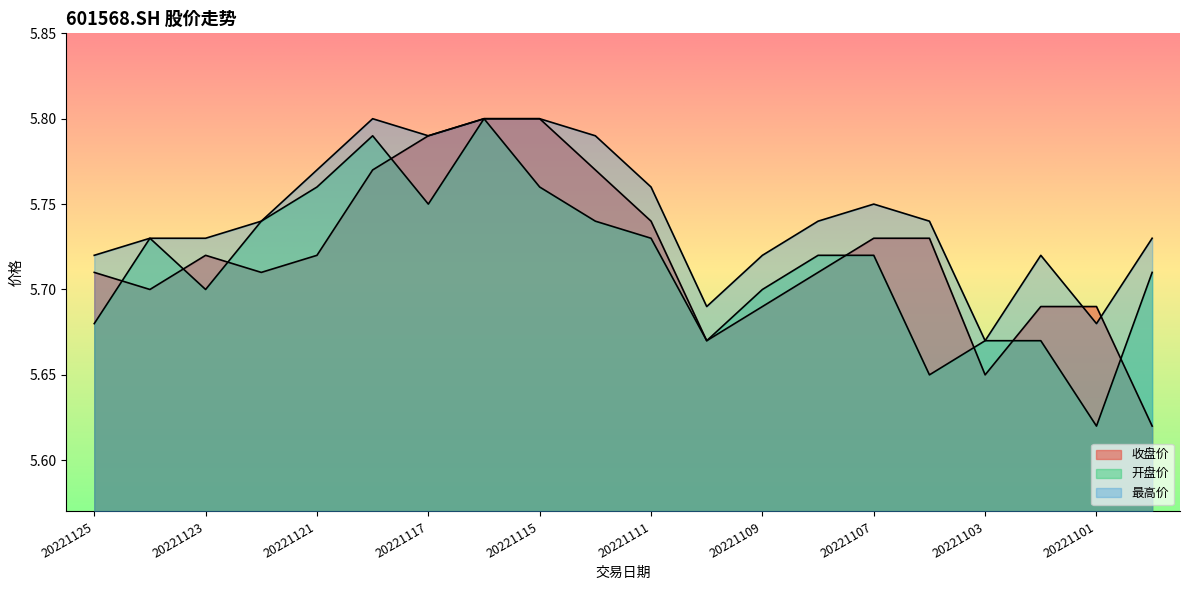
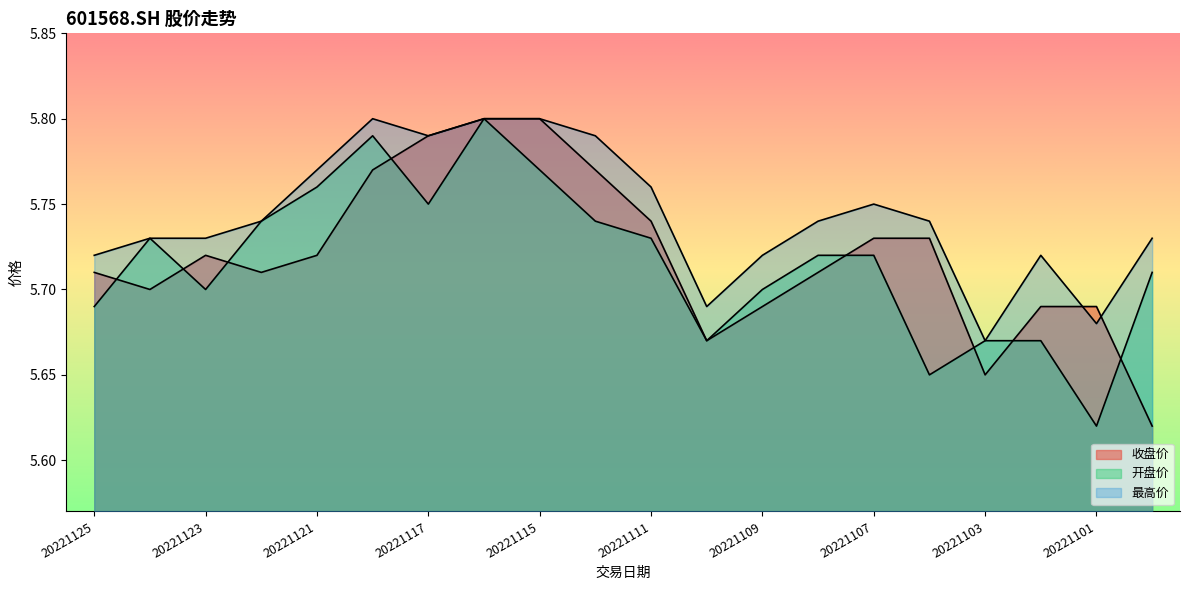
开盘价, 20221125: 5.68 -> 5.69
开盘价, 20221115: 5.76 -> 5.77
